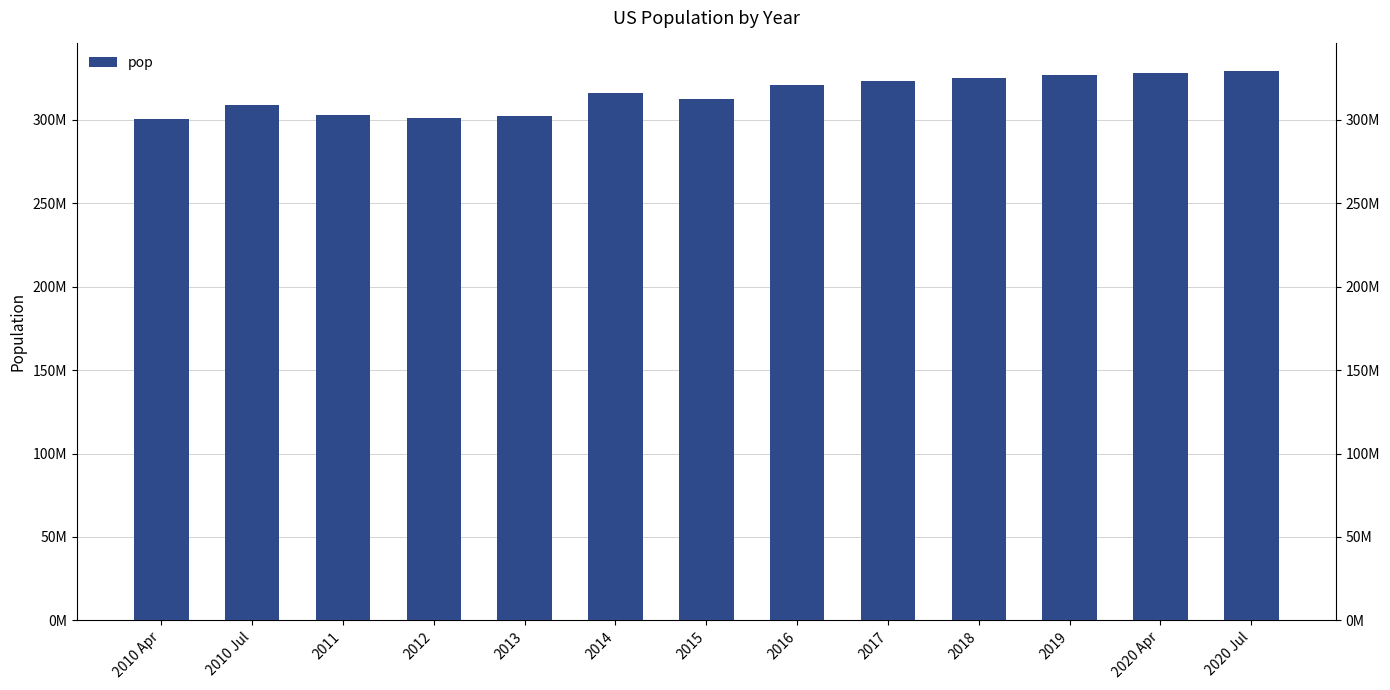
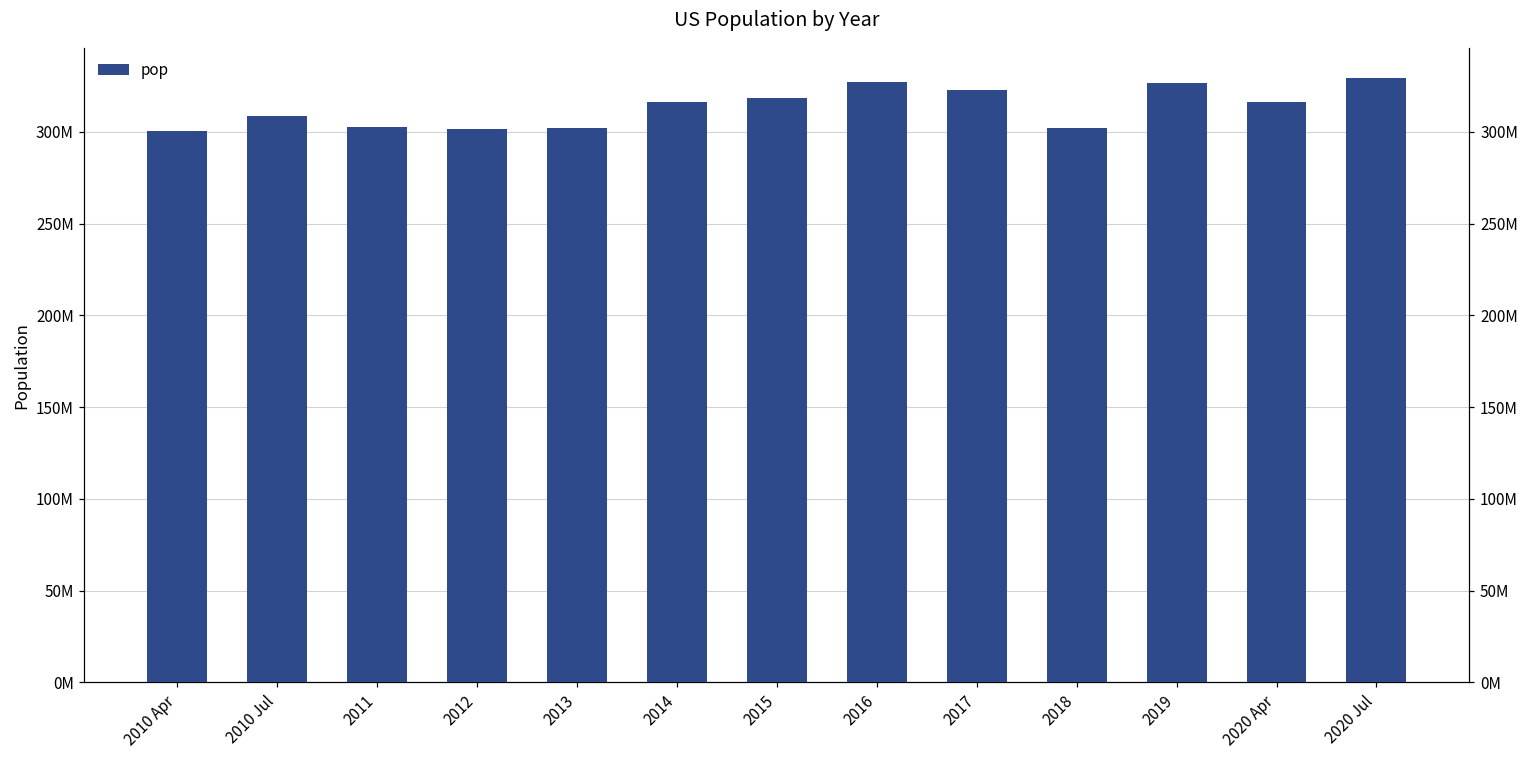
2015: 313000000 -> 318000000
2016: 321000000 -> 327000000
2018: 325000000 -> 302000000
2020 Apr: 328000000 -> 316000000
